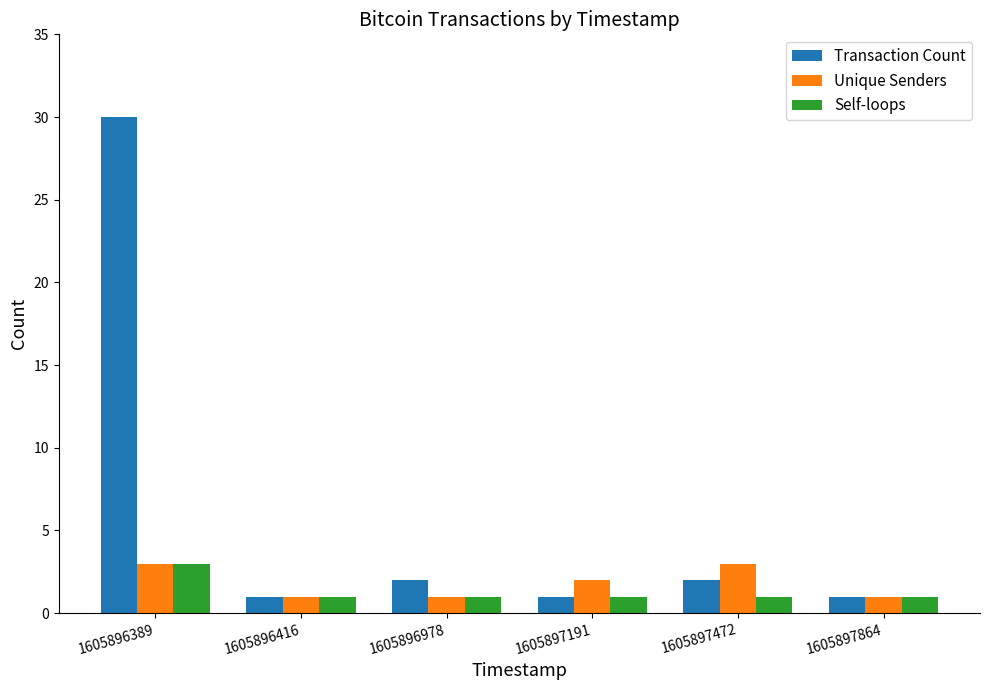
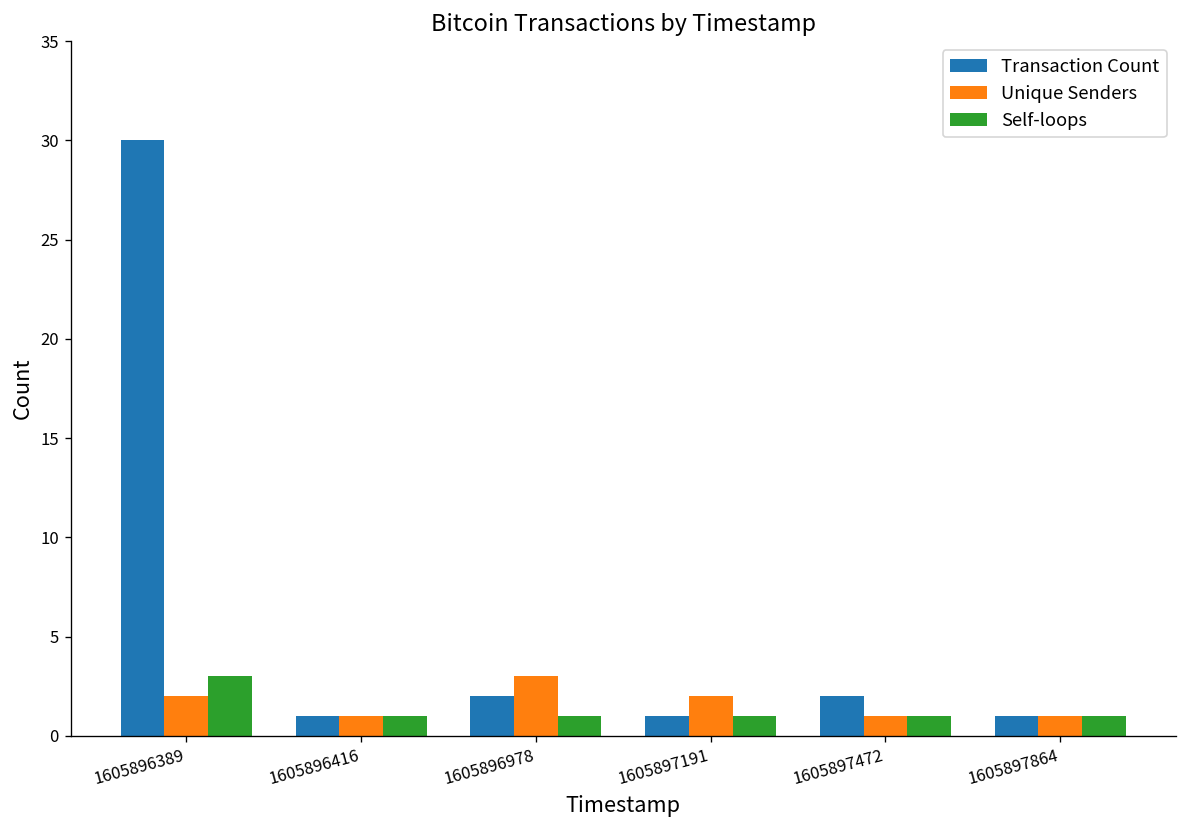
Unique Senders, 1605896389: 3 -> 2
Unique Senders, 1605896978: 1 -> 3
Unique Senders, 1605897472: 3 -> 1
